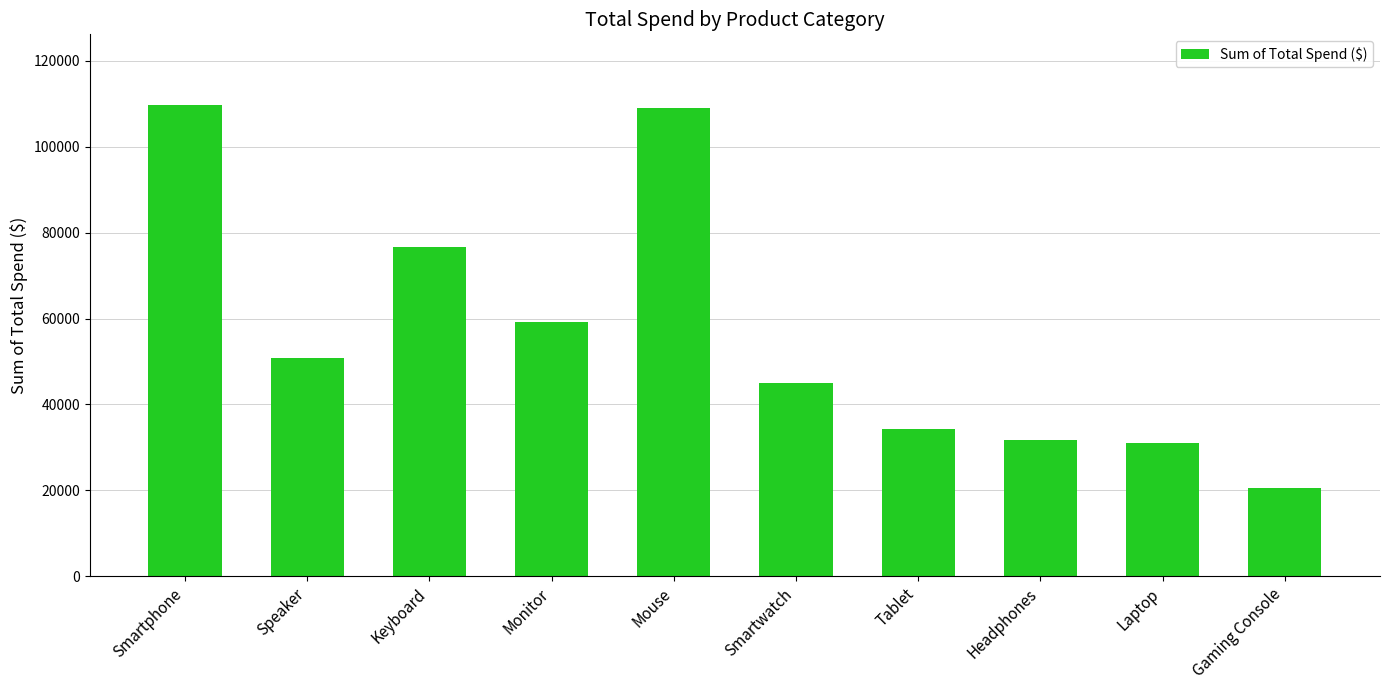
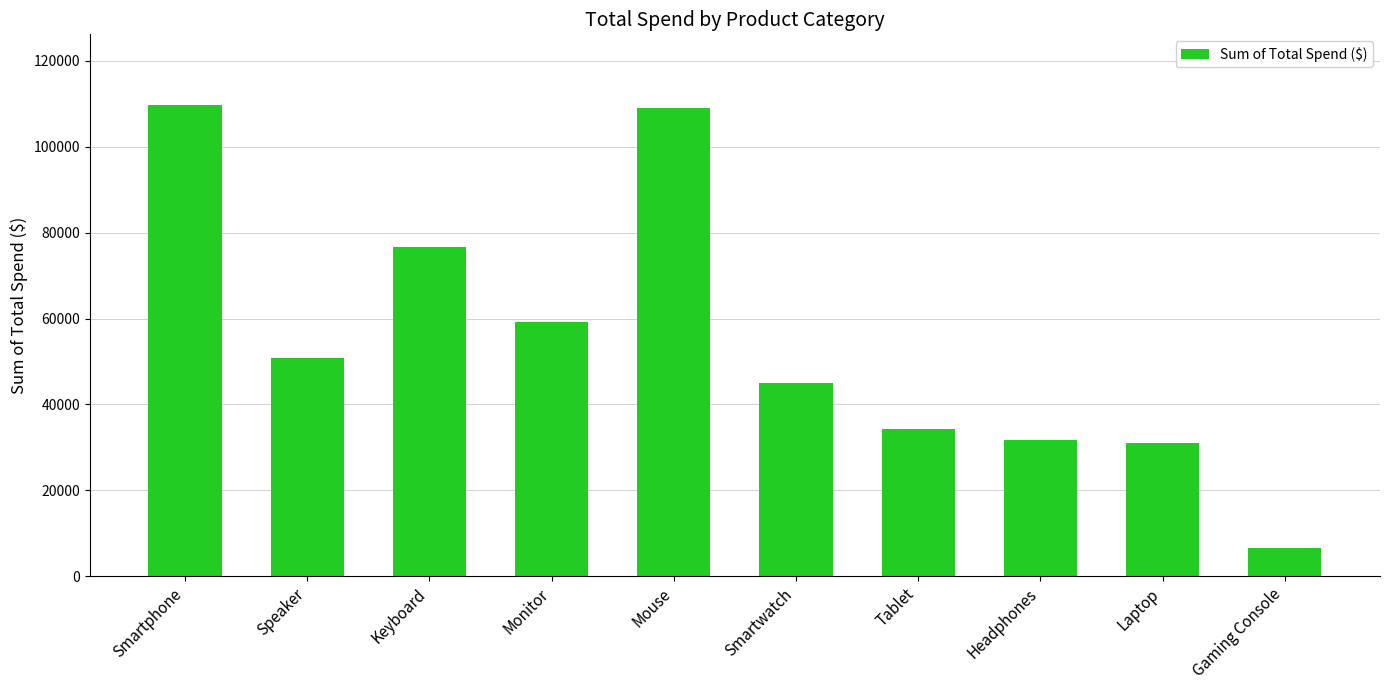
Gaming Console: 21000 -> 6000
